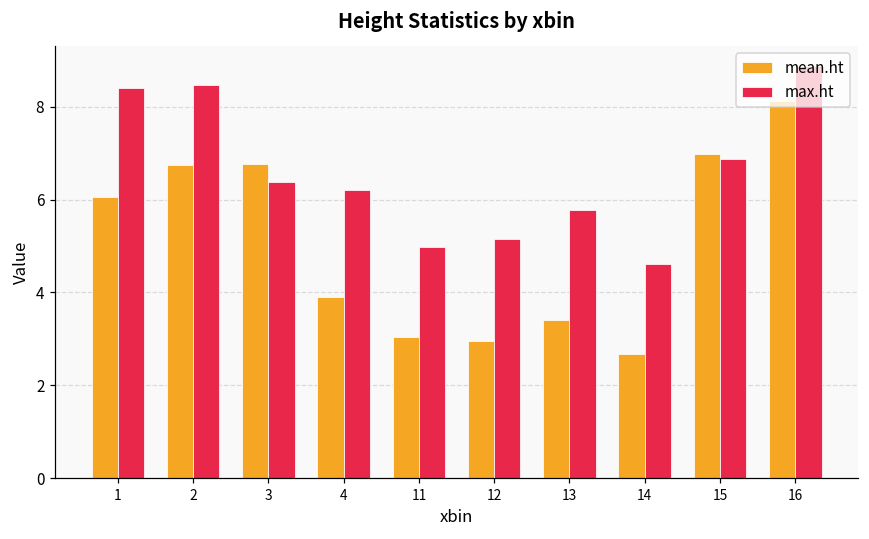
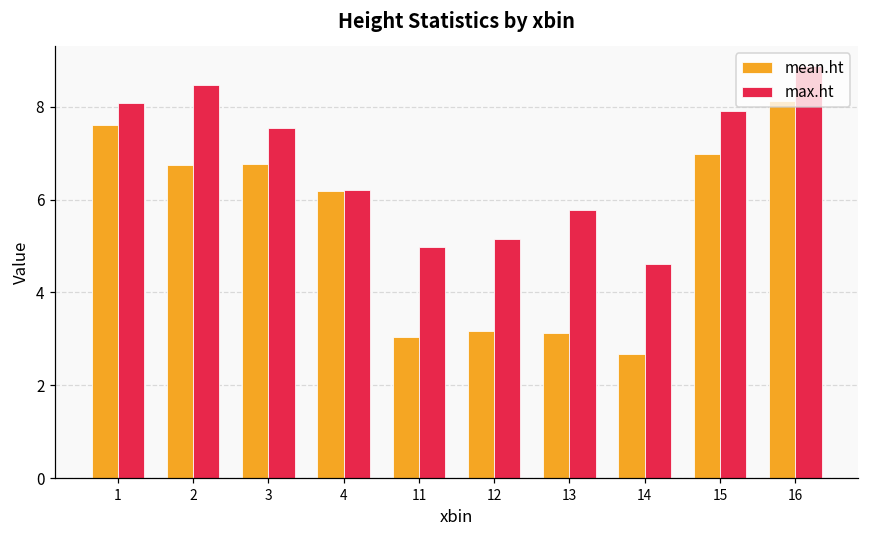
mean.ht, 1: 6.1 -> 7.6
max.ht, 1: 8.4 -> 8.1
max.ht, 3: 6.4 -> 7.5
mean.ht, 4: 3.9 -> 6.2
mean.ht, 12: 2.9 -> 3.2
mean.ht, 13: 3.4 -> 3.1
max.ht, 15: 6.9 -> 7.9
